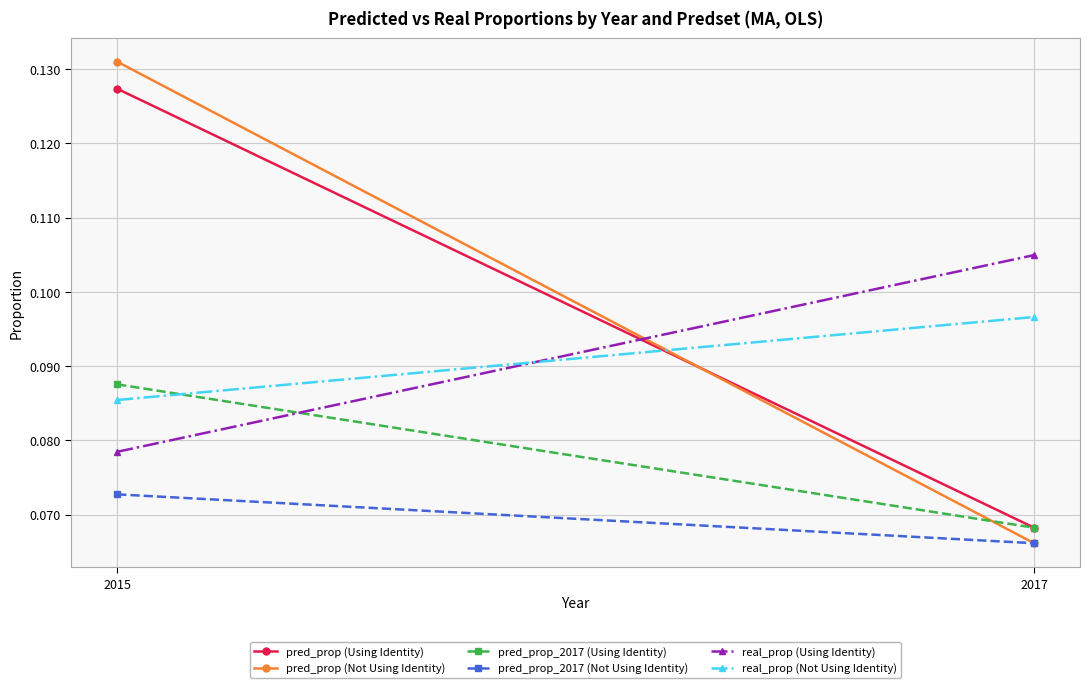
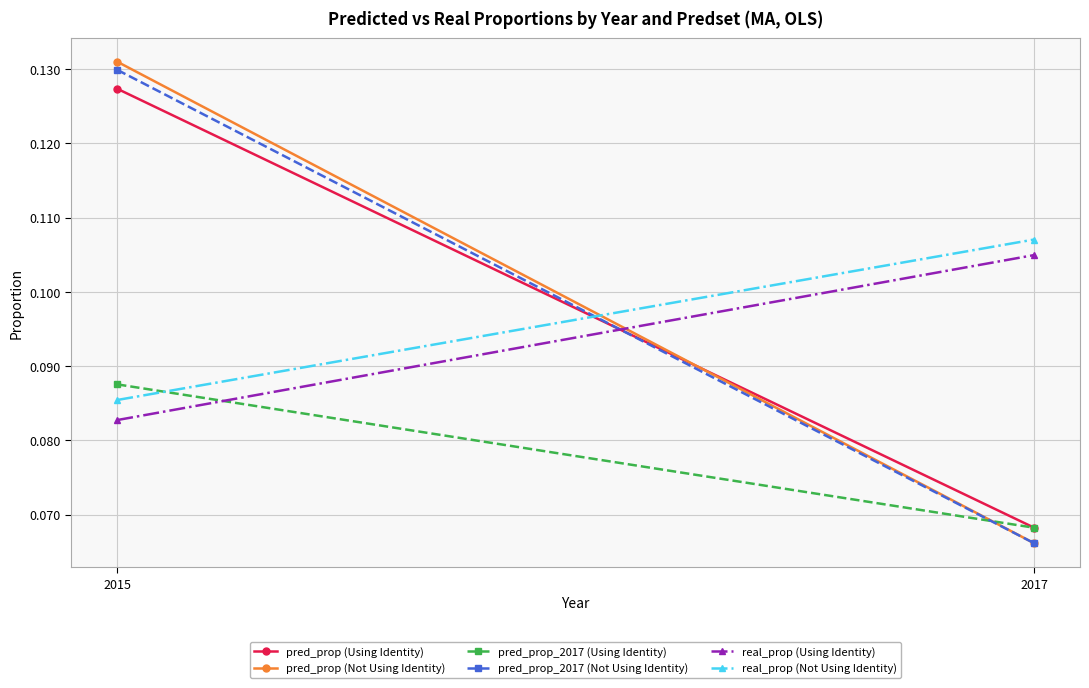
pred_prop_2017 (Not Using Identity), 2015: 0.073 -> 0.130
real_prop (Using Identity), 2015: 0.078 -> 0.083
real_prop (Not Using Identity), 2017: 0.097 -> 0.107
